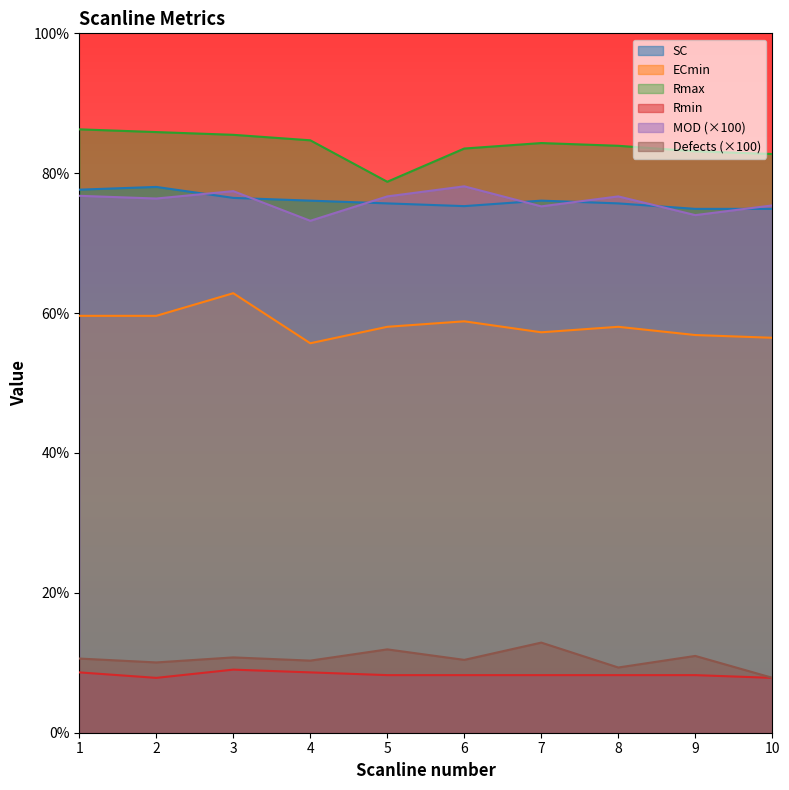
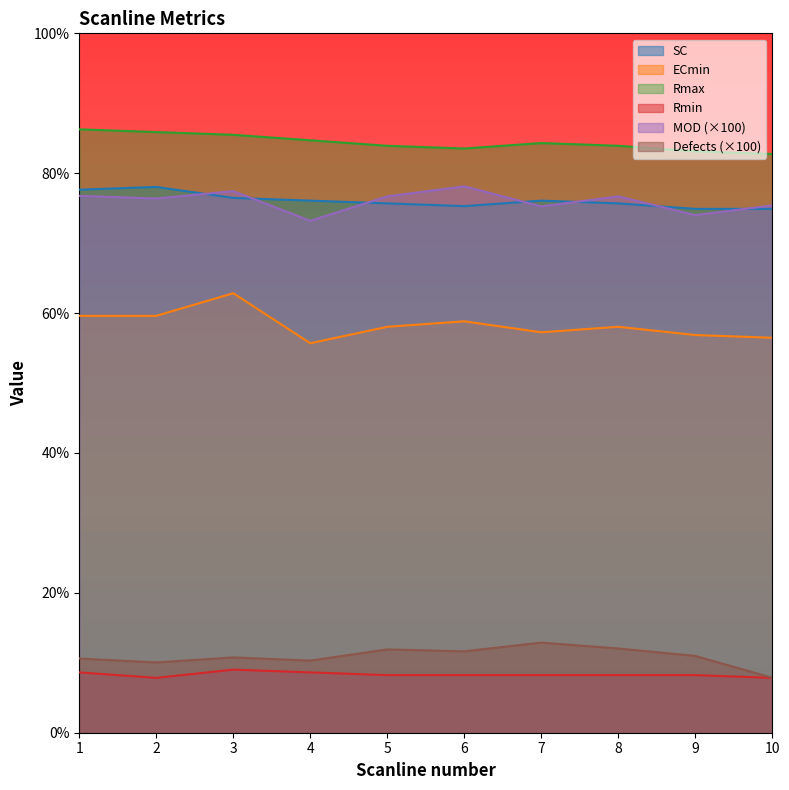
Rmax, 5: 79% -> 84%
Defects (×100), 6: 10% -> 12%
Defects (×100), 8: 9% -> 12%
